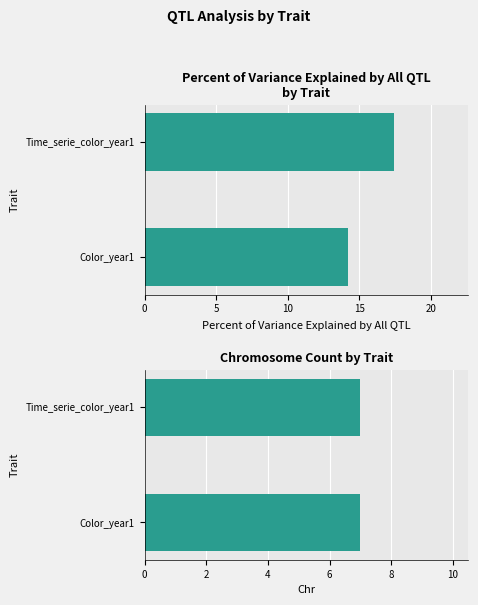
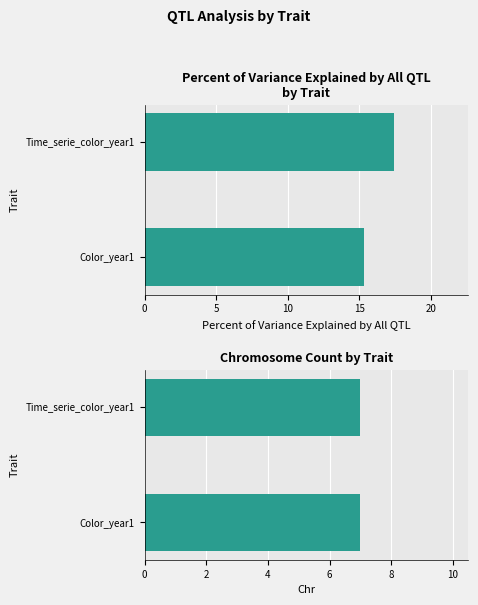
Percent of Variance Explained by All QTL by Trait, Color_year1: 14.2 -> 15.3
